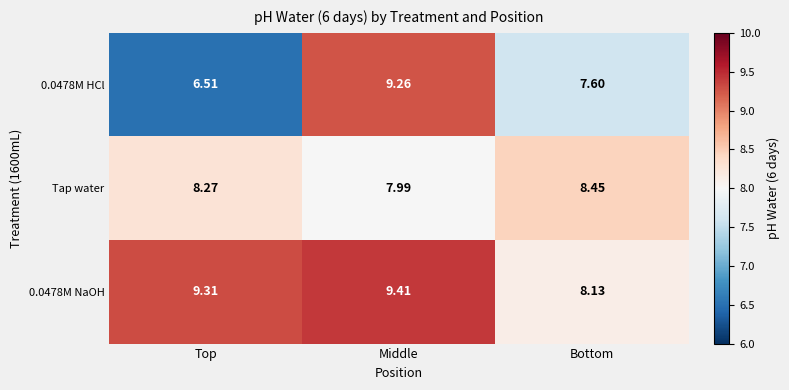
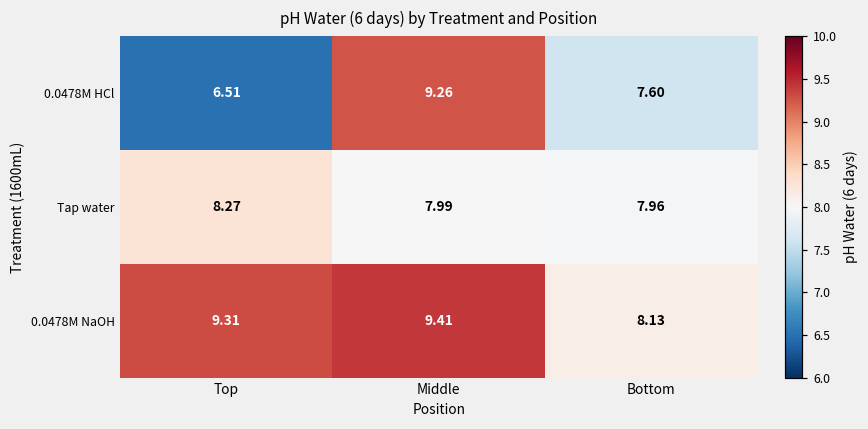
Tap water, Bottom: 8.45 -> 7.96
